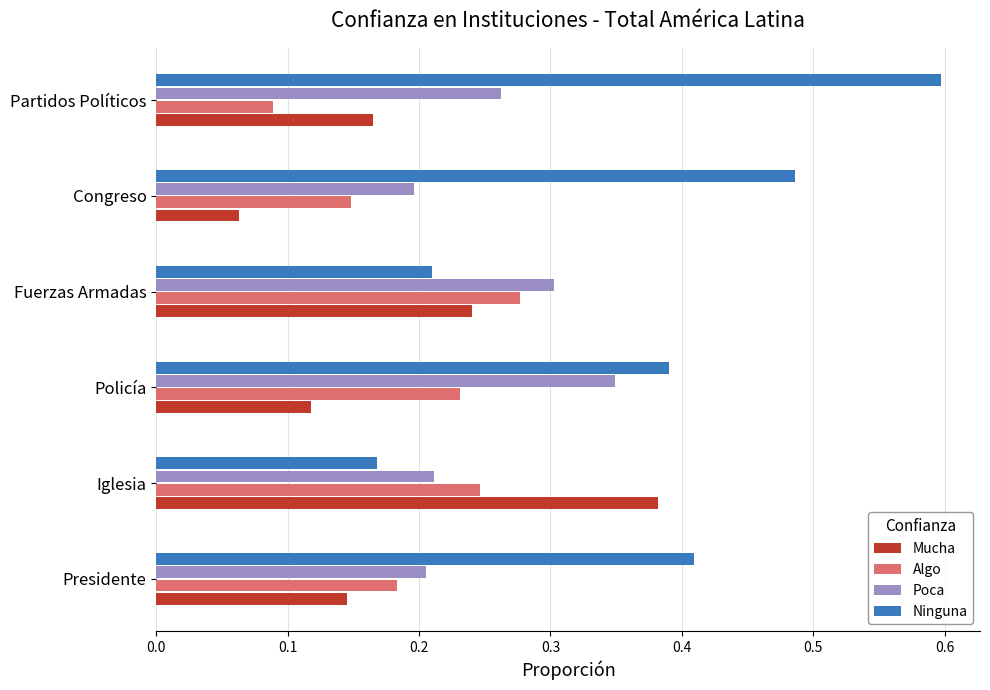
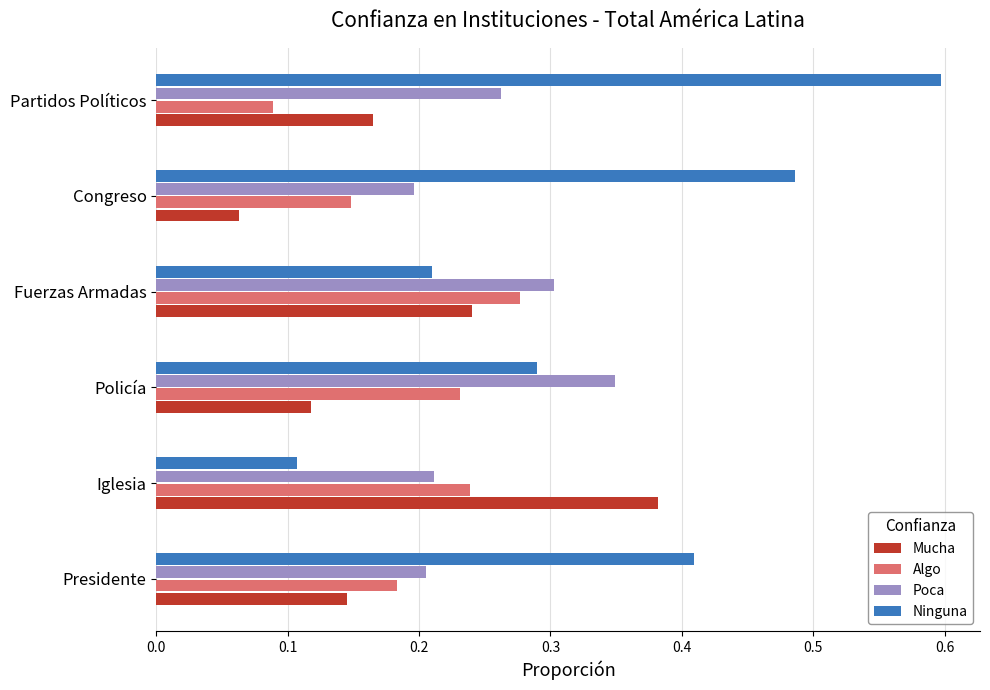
Ninguna, Policía: 0.39 -> 0.29
Ninguna, Iglesia: 0.168 -> 0.107
Algo, Iglesia: 0.246 -> 0.239
